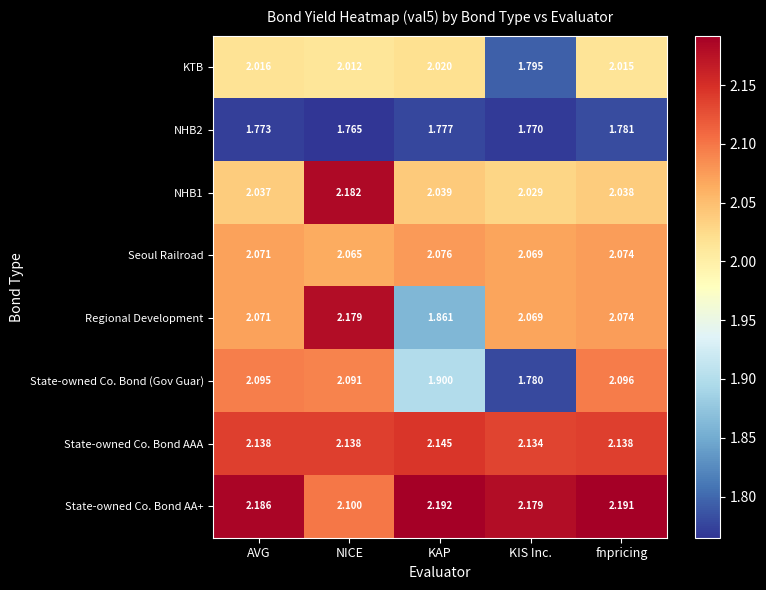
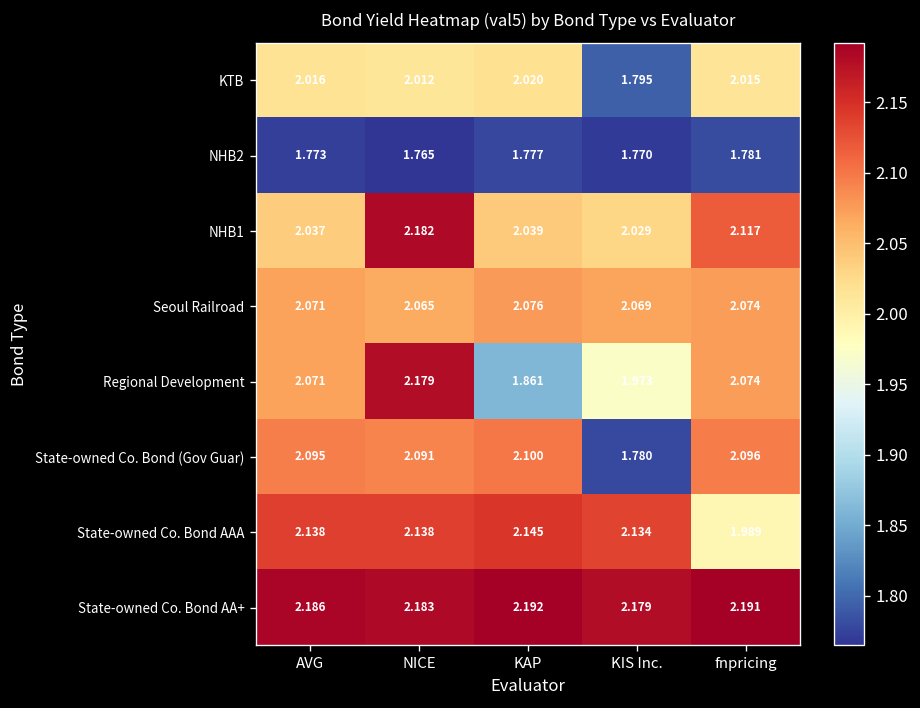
NHB1, fnpricing: 2.038 -> 2.117
Regional Development, KIS Inc.: 2.069 -> 1.973
State-owned Co. Bond (Gov Guar), KAP: 1.900 -> 2.100
State-owned Co. Bond AAA, fnpricing: 2.138 -> 1.989
State-owned Co. Bond AA+, NICE: 2.100 -> 2.183
